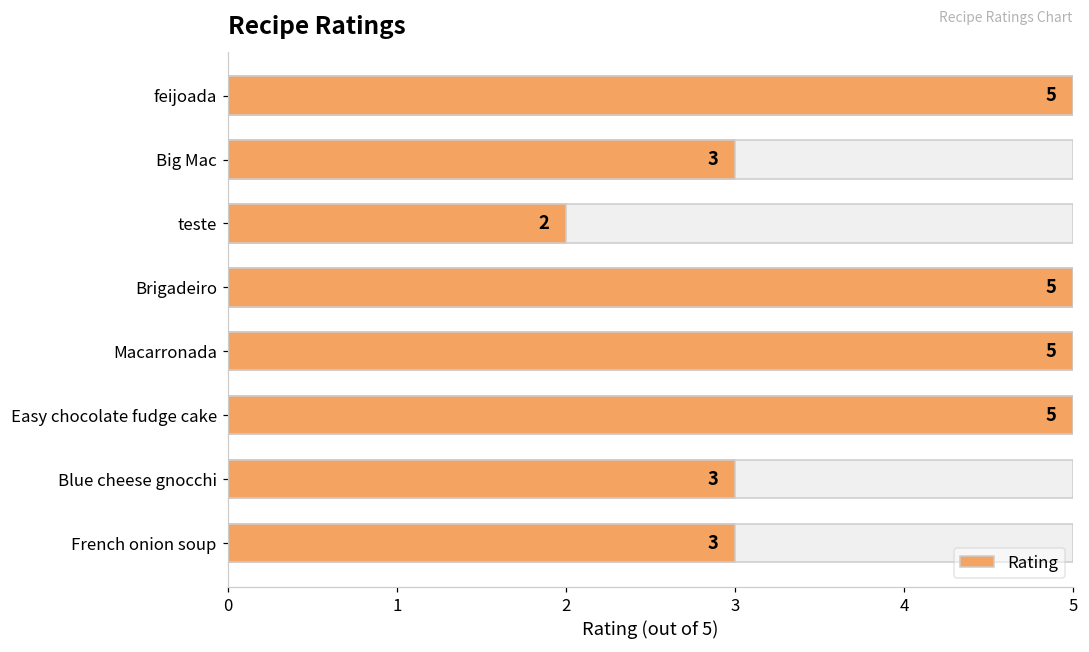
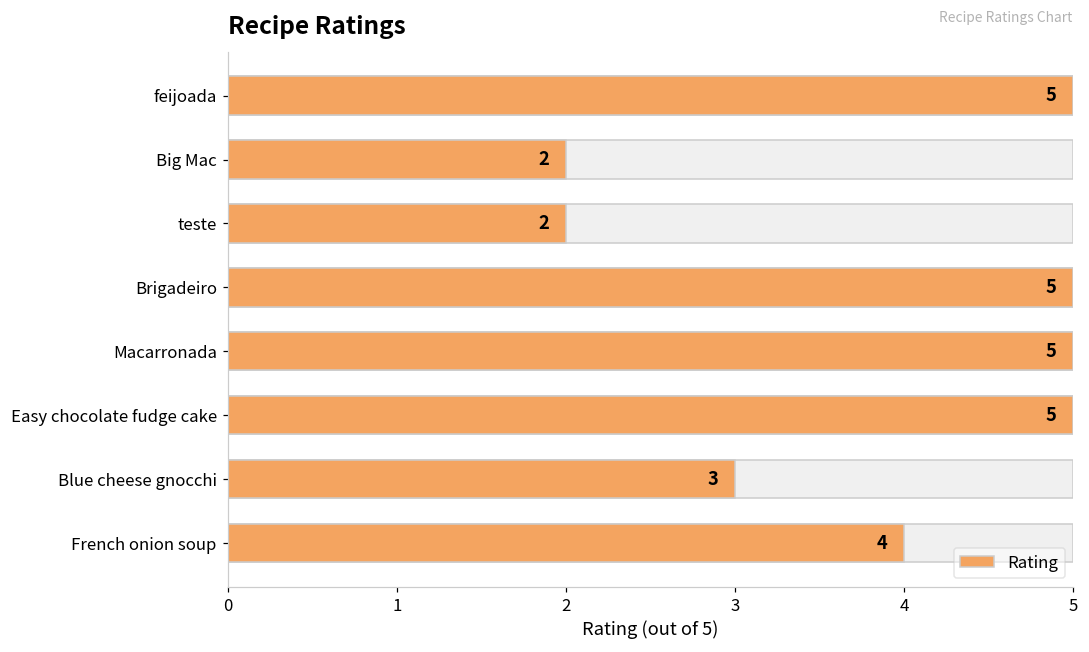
Rating, Big Mac: 3 -> 2
Rating, French onion soup: 3 -> 4
